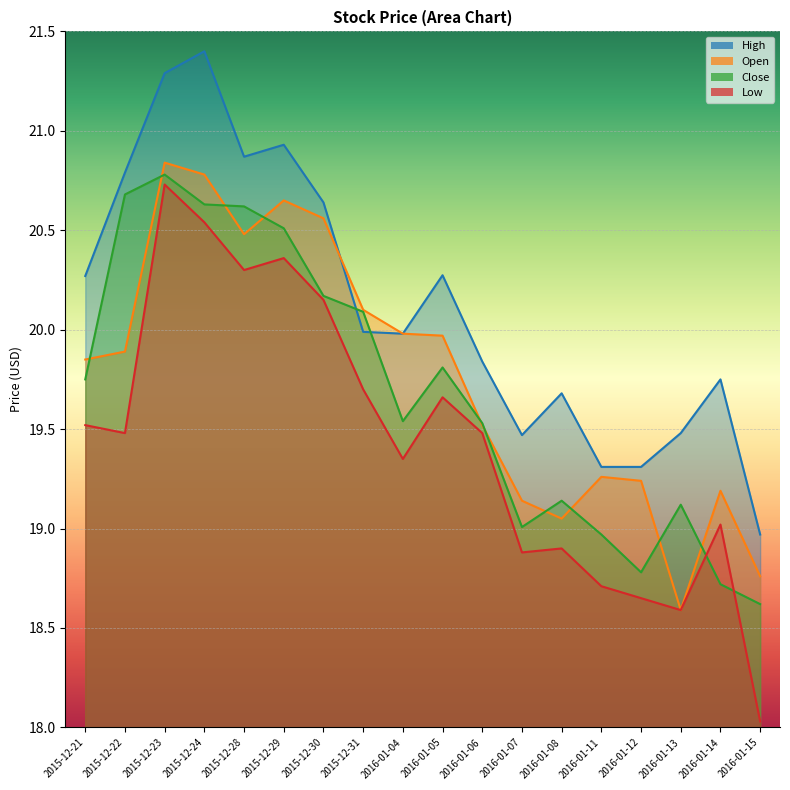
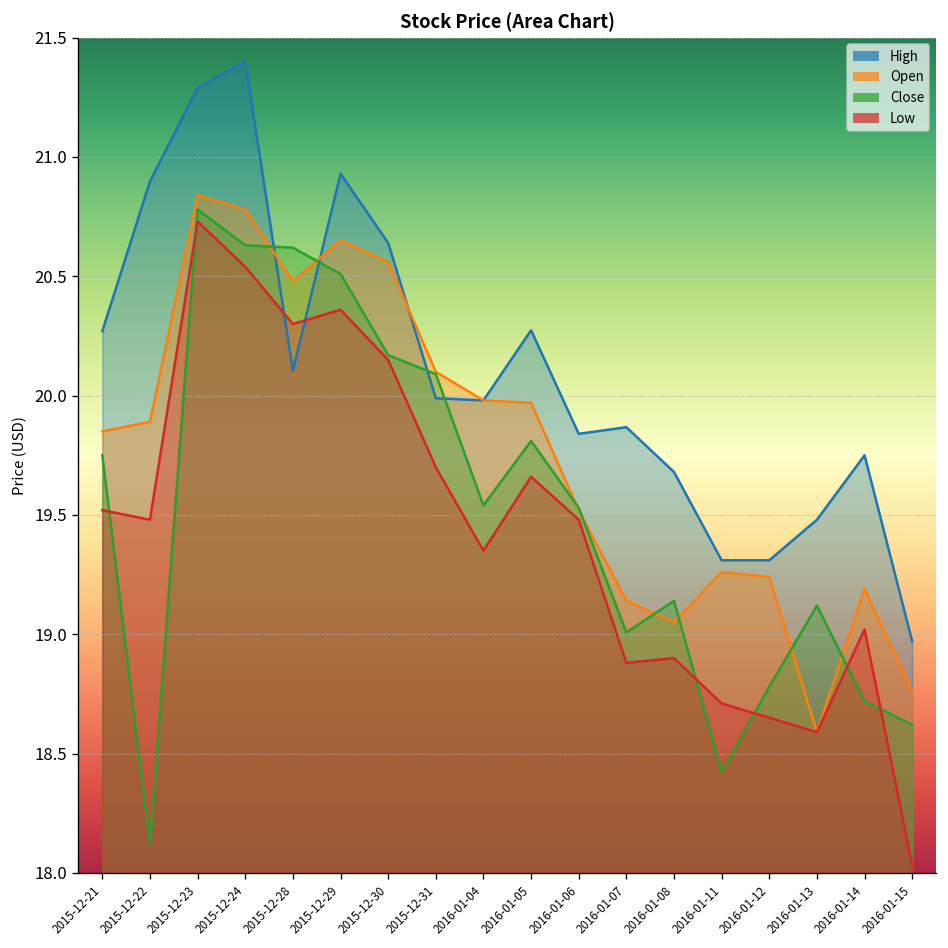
High, 2015-12-22: 20.79 -> 20.90
Close, 2015-12-22: 20.68 -> 18.12
High, 2015-12-28: 20.87 -> 20.10
High, 2016-01-07: 19.47 -> 19.87
Close, 2016-01-11: 18.97 -> 18.42
